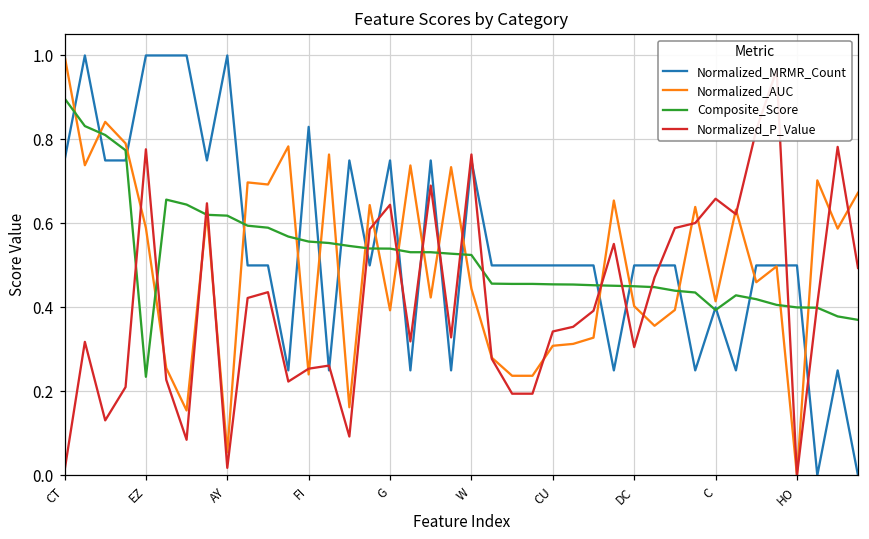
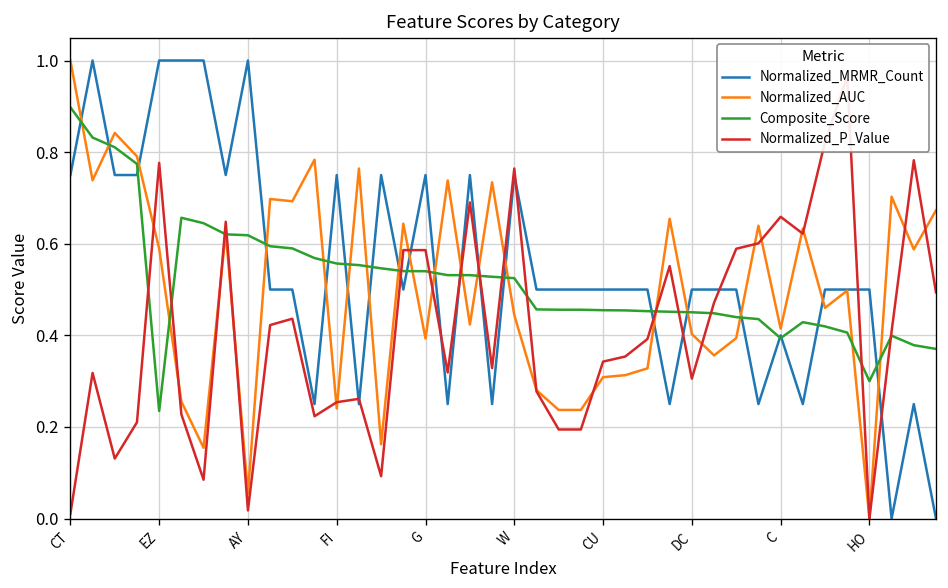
Normalized_MRMR_Count, FI: 0.83 -> 0.75
Normalized_P_Value, G: 0.64 -> 0.59
Composite_Score, HO: 0.4 -> 0.3
